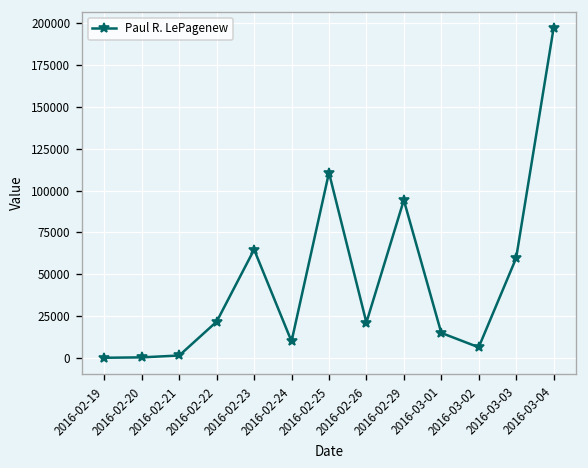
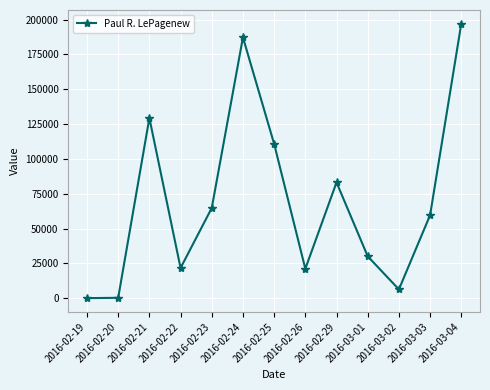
2016-02-21: 1000 -> 129000
2016-02-24: 10000 -> 187000
2016-02-29: 94000 -> 83000
2016-03-01: 15000 -> 30000
